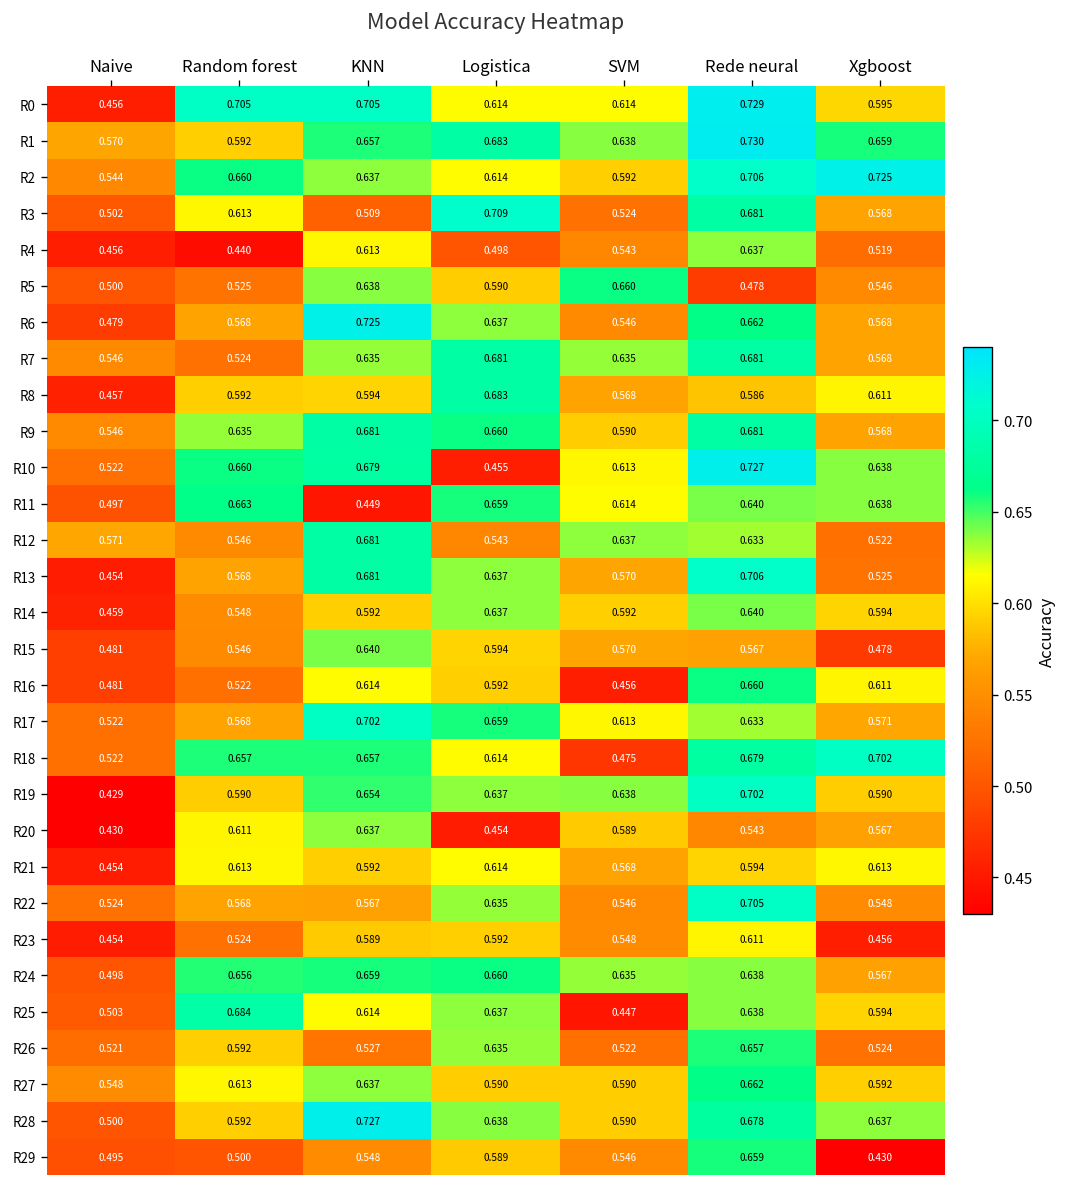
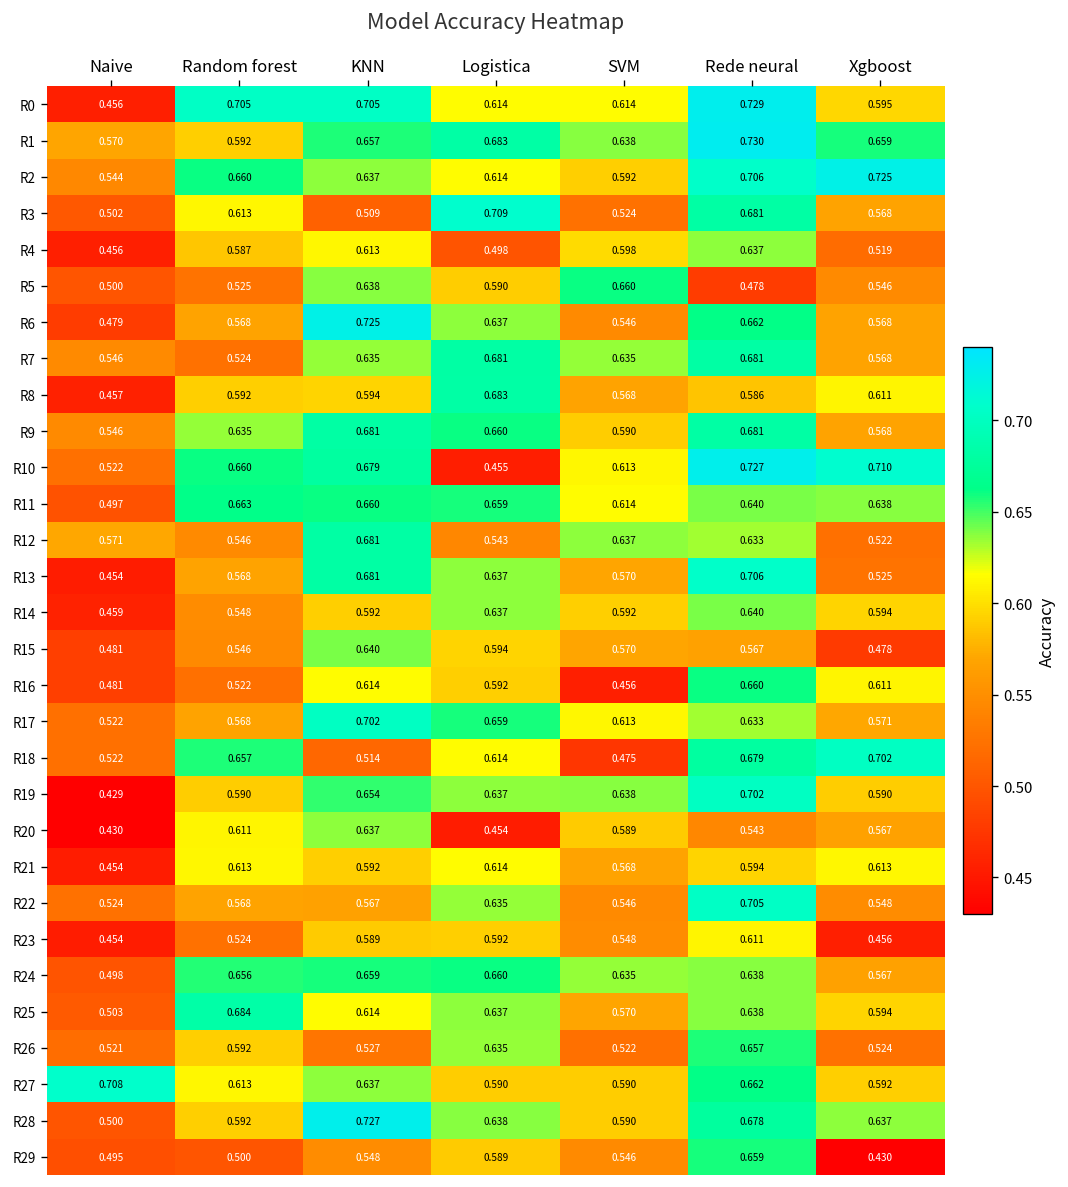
R4, Random forest: 0.440 -> 0.587
R4, SVM: 0.543 -> 0.598
R10, Xgboost: 0.638 -> 0.710
R11, KNN: 0.449 -> 0.660
R18, KNN: 0.657 -> 0.514
R25, SVM: 0.447 -> 0.570
R27, Naive: 0.548 -> 0.708
